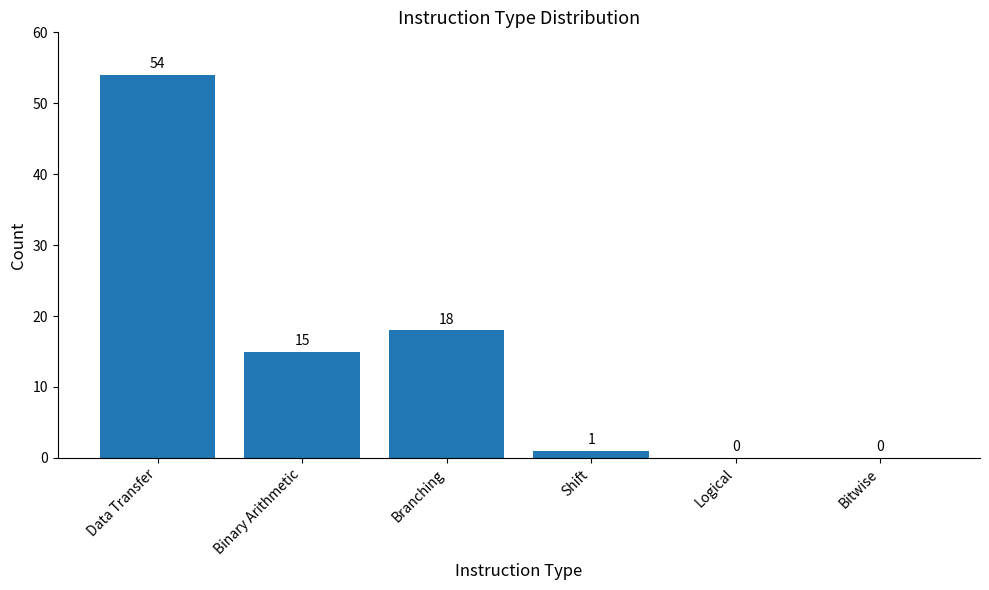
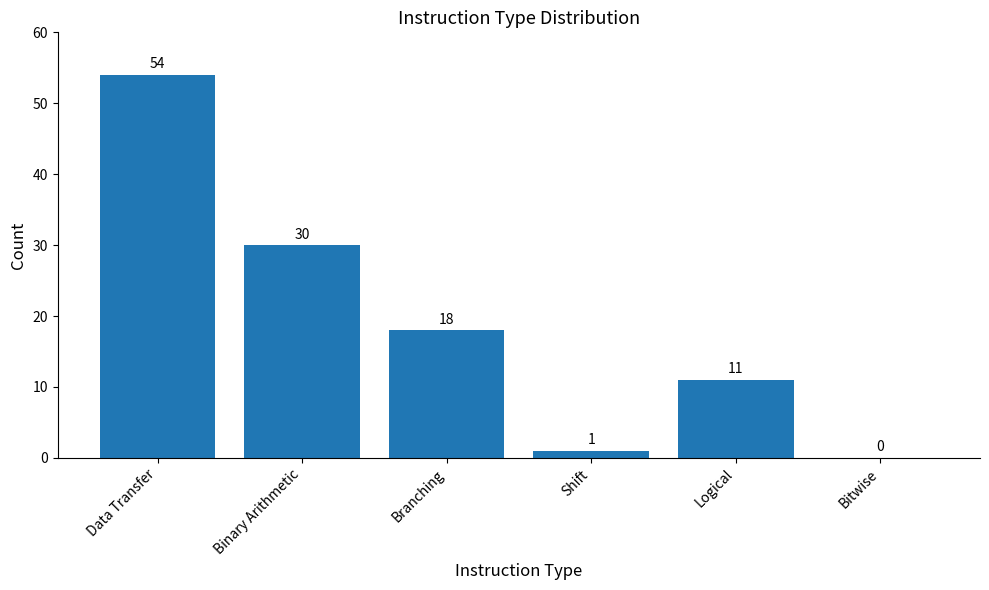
Binary Arithmetic: 15 -> 30
Logical: 0 -> 11
